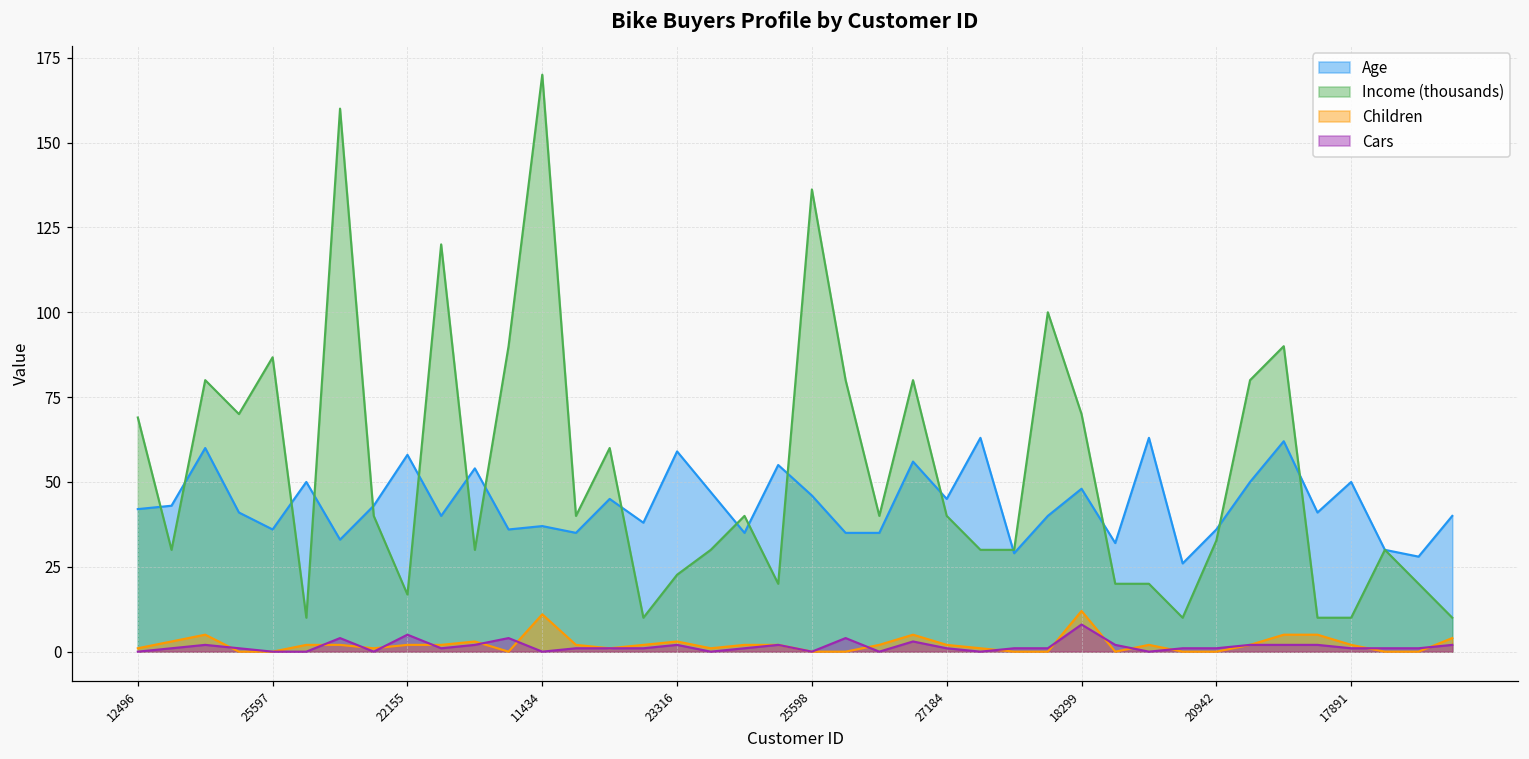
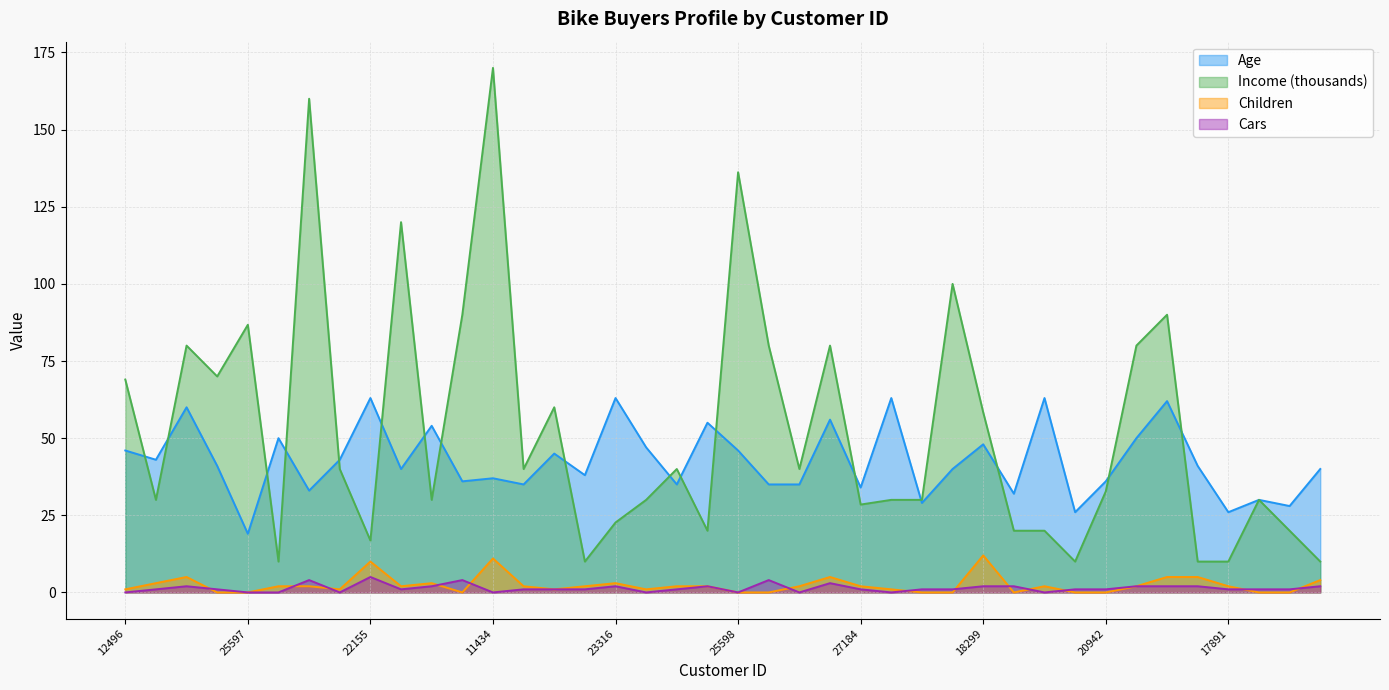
Age, 12496: 42 -> 46
Age, 25597: 36 -> 19
Age, 22155: 58 -> 63
Children, 22155: 2 -> 10
Age, 23316: 59 -> 63
Age, 27184: 45 -> 34
Income (thousands), 27184: 40 -> 28
Income (thousands), 18299: 70 -> 58
Cars, 18299: 8 -> 2
Age, 17891: 50 -> 26
